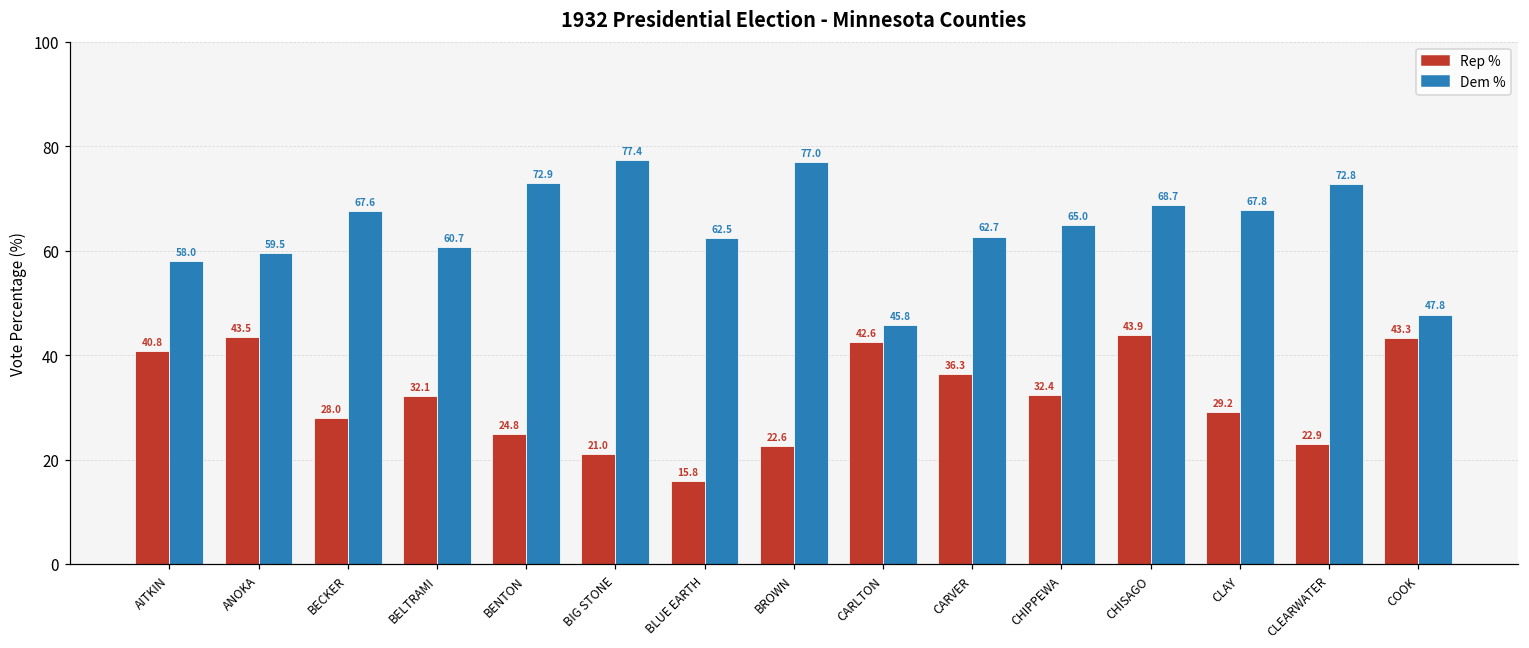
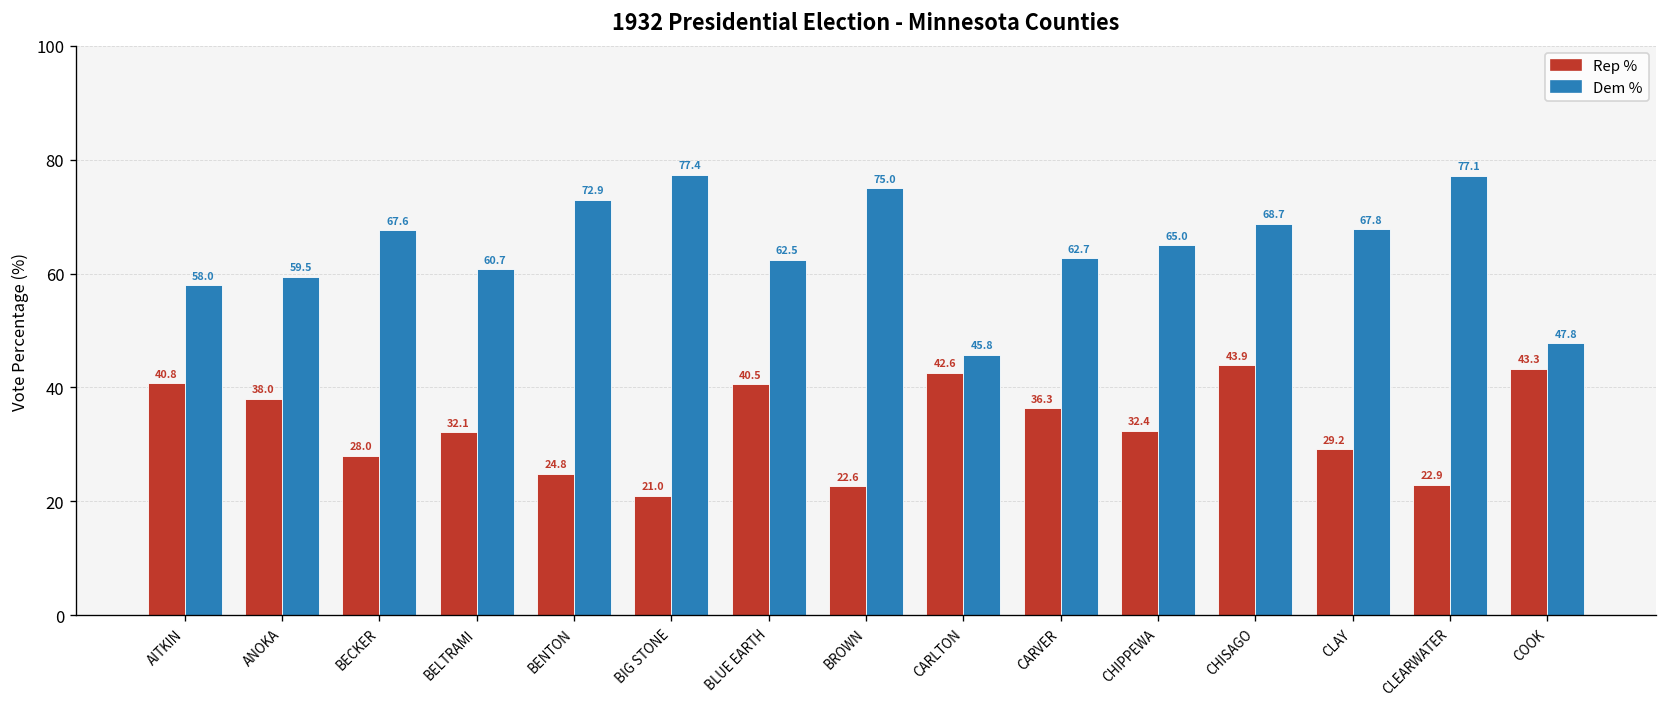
Rep %, ANOKA: 43.5 -> 38.0
Rep %, BLUE EARTH: 15.8 -> 40.5
Dem %, BROWN: 77.0 -> 75.0
Dem %, CLEARWATER: 72.8 -> 77.1
